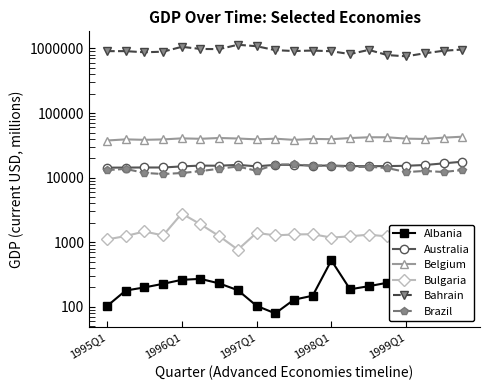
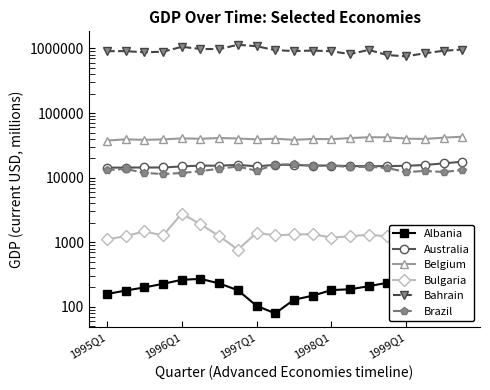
Albania, 1995Q1: 100 -> 160
Albania, 1998Q1: 500 -> 180
